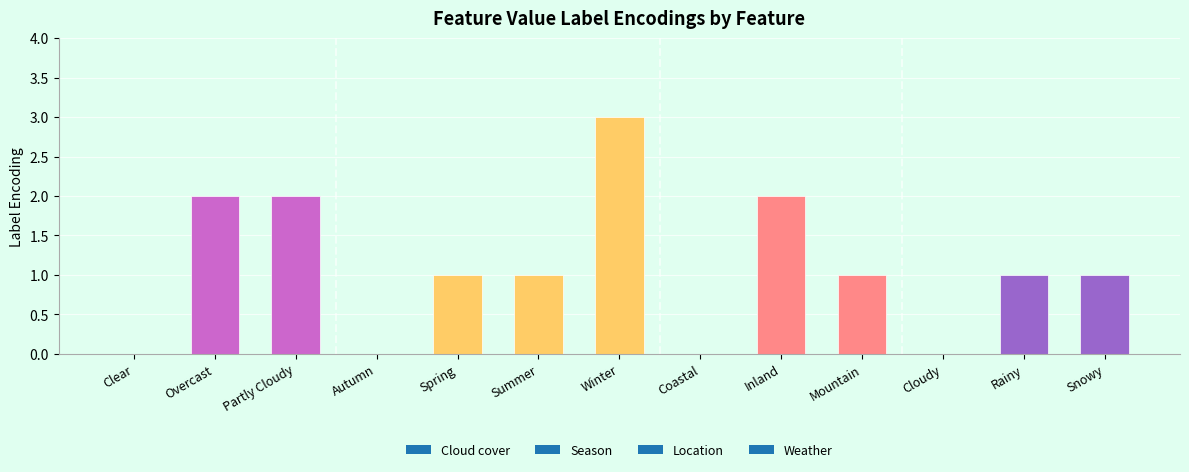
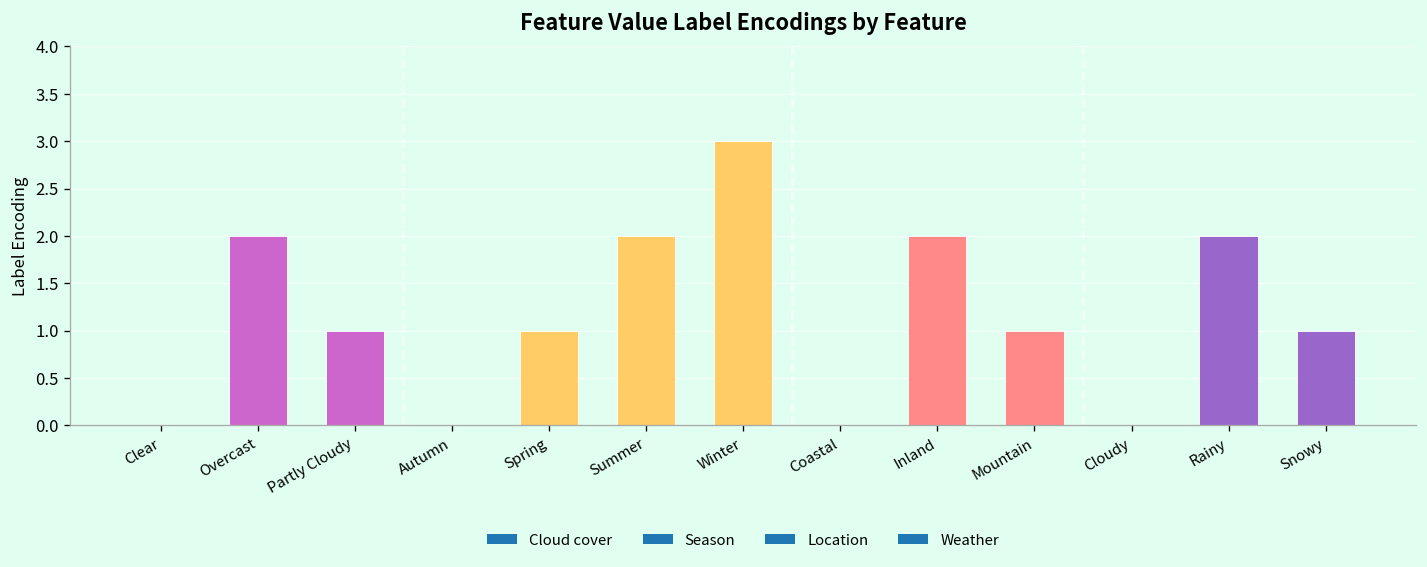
Partly Cloudy: 2 -> 1
Summer: 1 -> 2
Rainy: 1 -> 2
